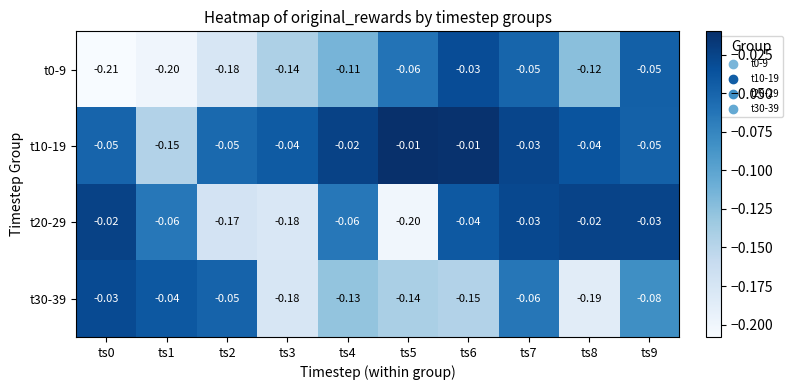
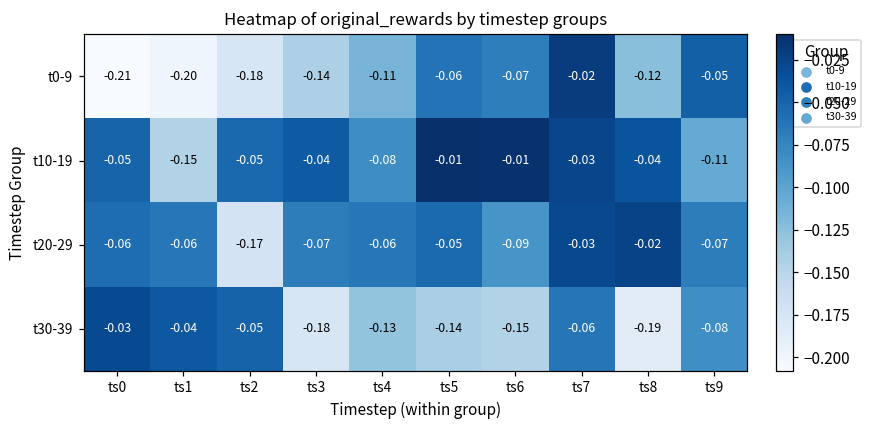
t0-9, ts6: -0.03 -> -0.07
t0-9, ts7: -0.05 -> -0.02
t10-19, ts4: -0.02 -> -0.08
t10-19, ts9: -0.05 -> -0.11
t20-29, ts0: -0.02 -> -0.06
t20-29, ts3: -0.18 -> -0.07
t20-29, ts5: -0.20 -> -0.05
t20-29, ts6: -0.04 -> -0.09
t20-29, ts9: -0.03 -> -0.07
